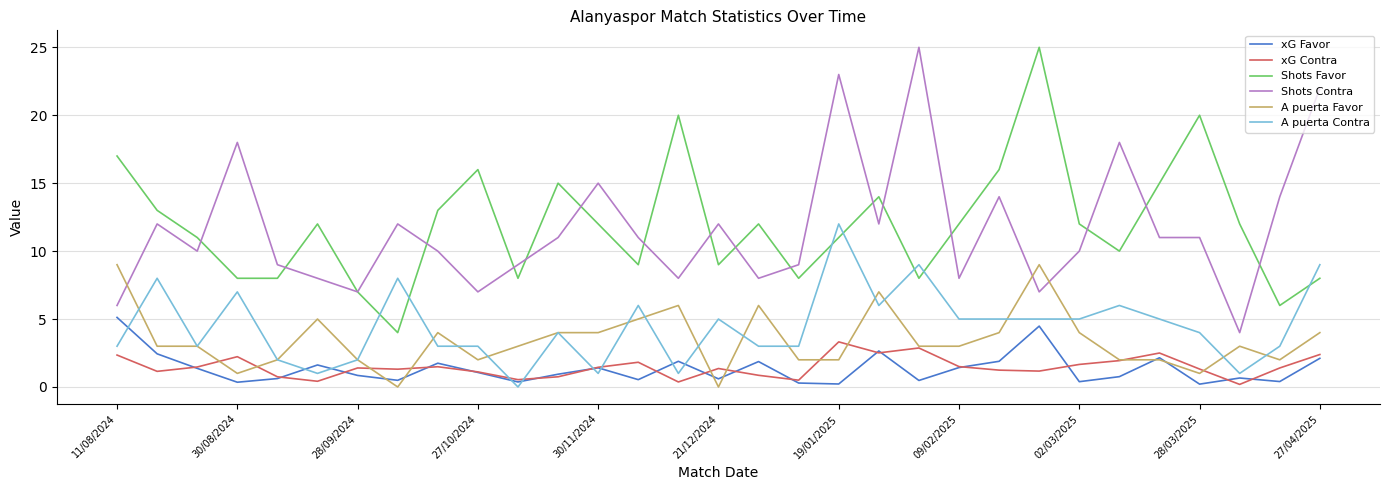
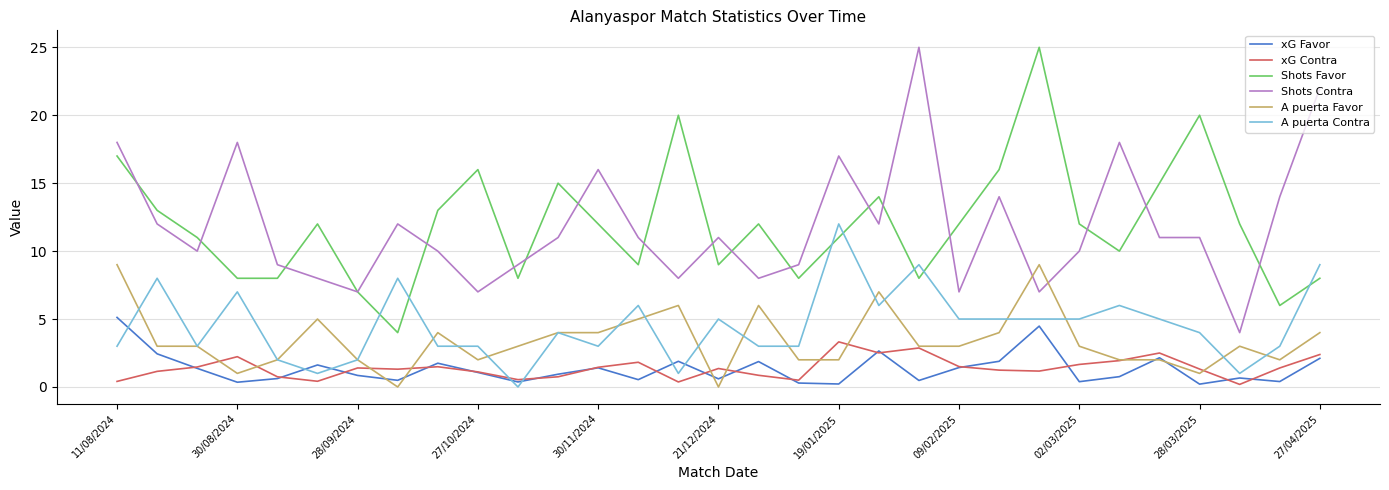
xG Contra, 11/08/2024: 2.4 -> 0.4
Shots Contra, 11/08/2024: 6 -> 18
Shots Contra, 30/11/2024: 15 -> 16
A puerta Contra, 30/11/2024: 1 -> 3
Shots Contra, 21/12/2024: 12 -> 11
Shots Contra, 19/01/2025: 23 -> 17
Shots Contra, 09/02/2025: 8 -> 7
A puerta Favor, 02/03/2025: 4 -> 3
